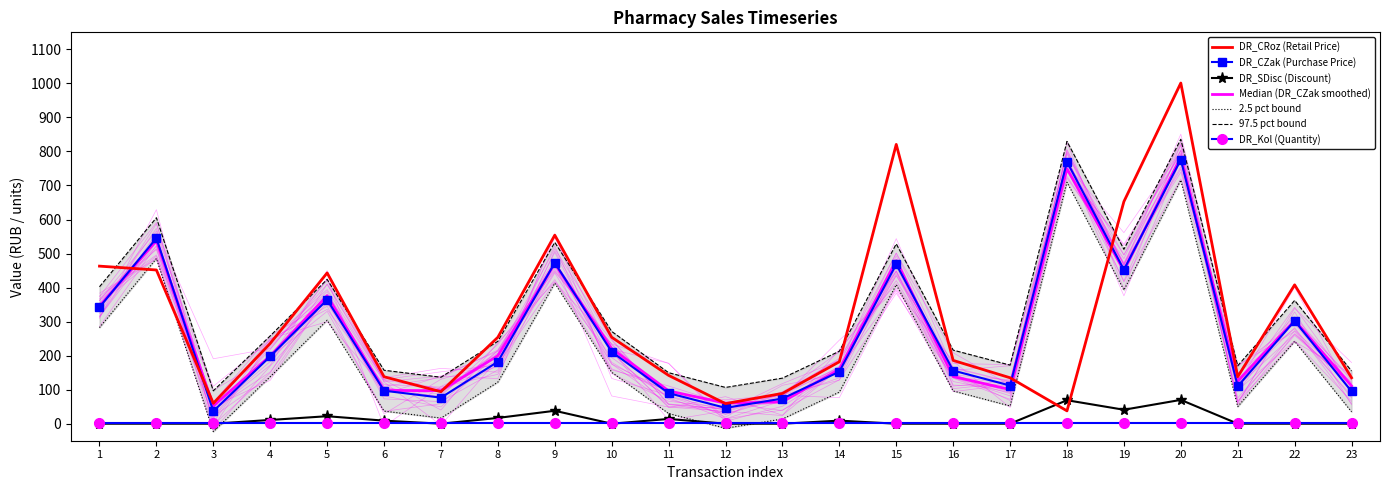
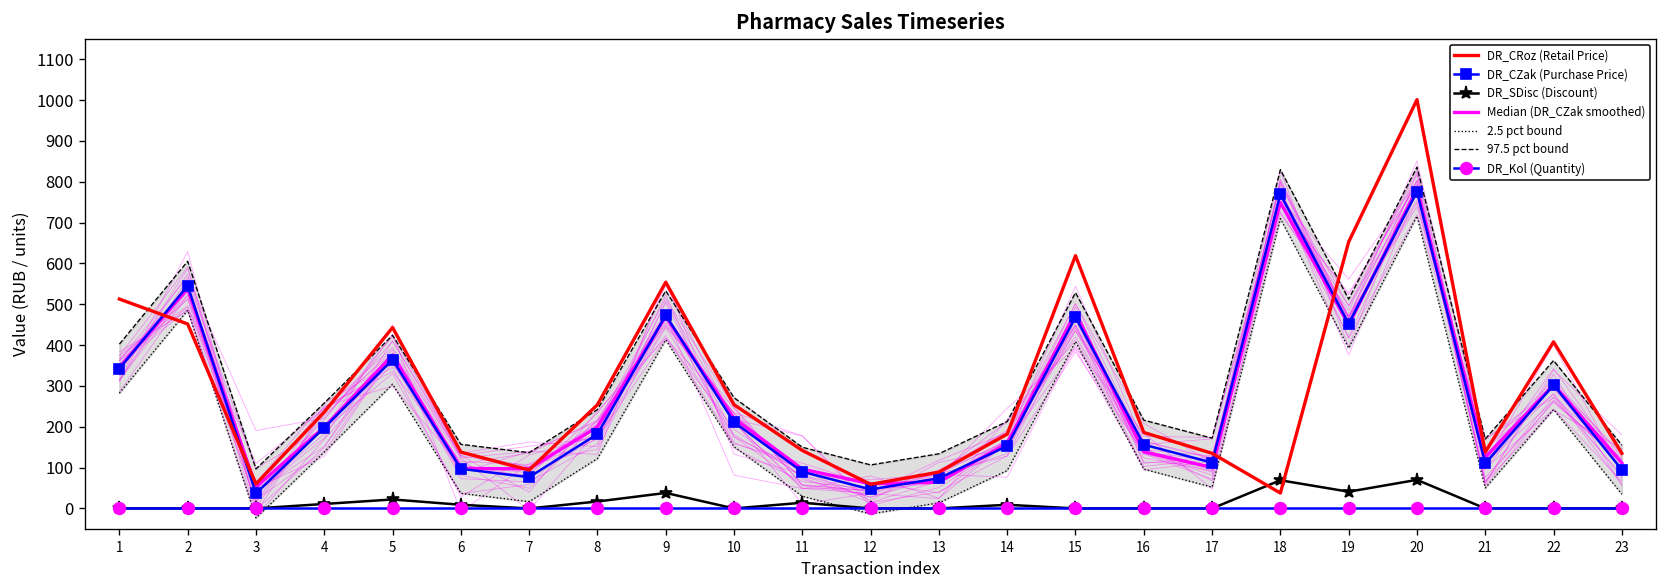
DR_CRoz (Retail Price), 1: 460 -> 510
DR_CRoz (Retail Price), 15: 820 -> 620
